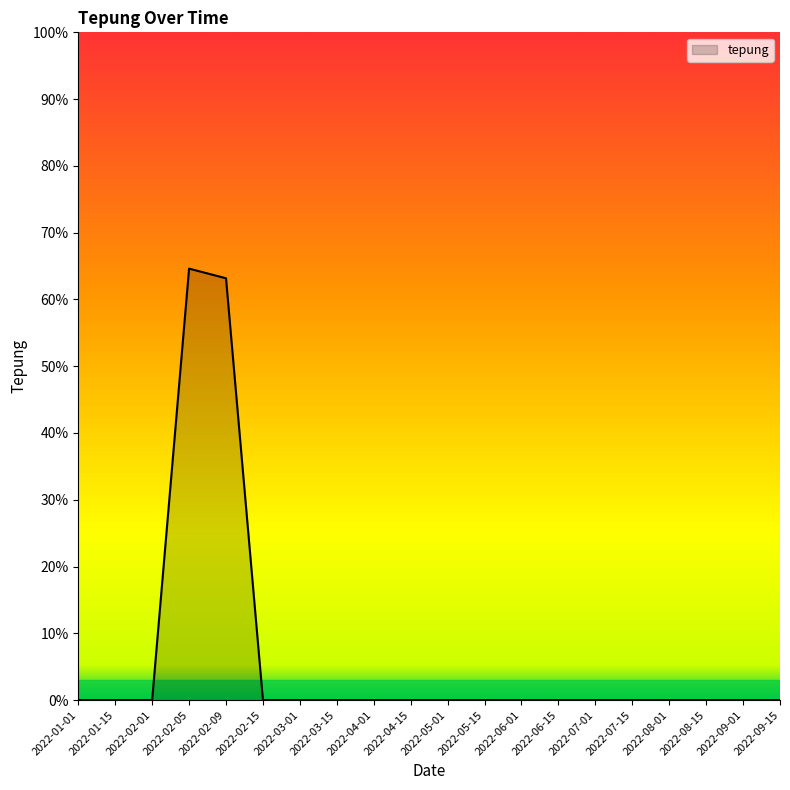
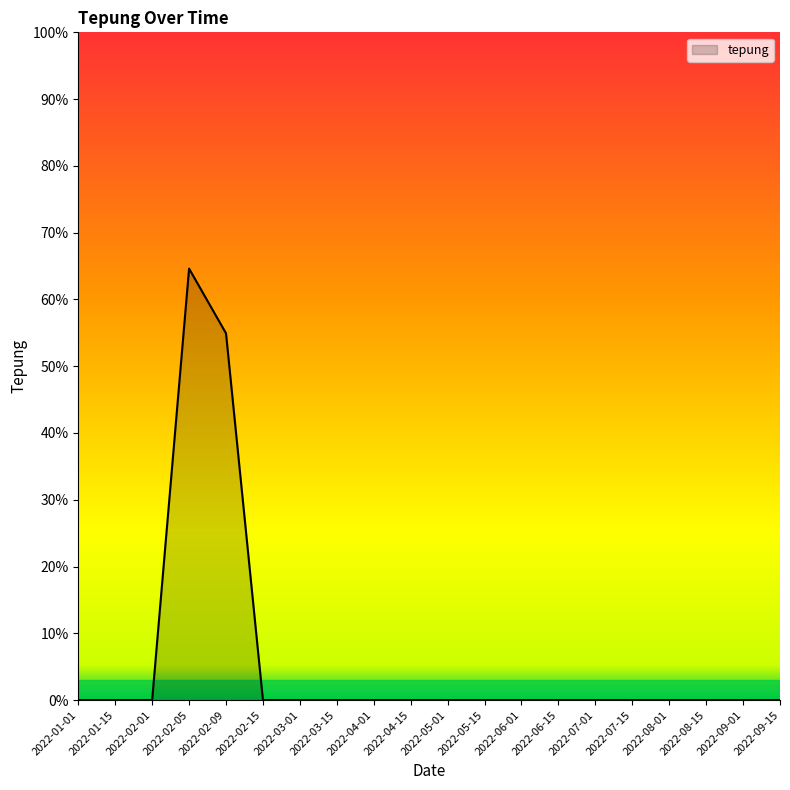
2022-02-09: 63% -> 55%
